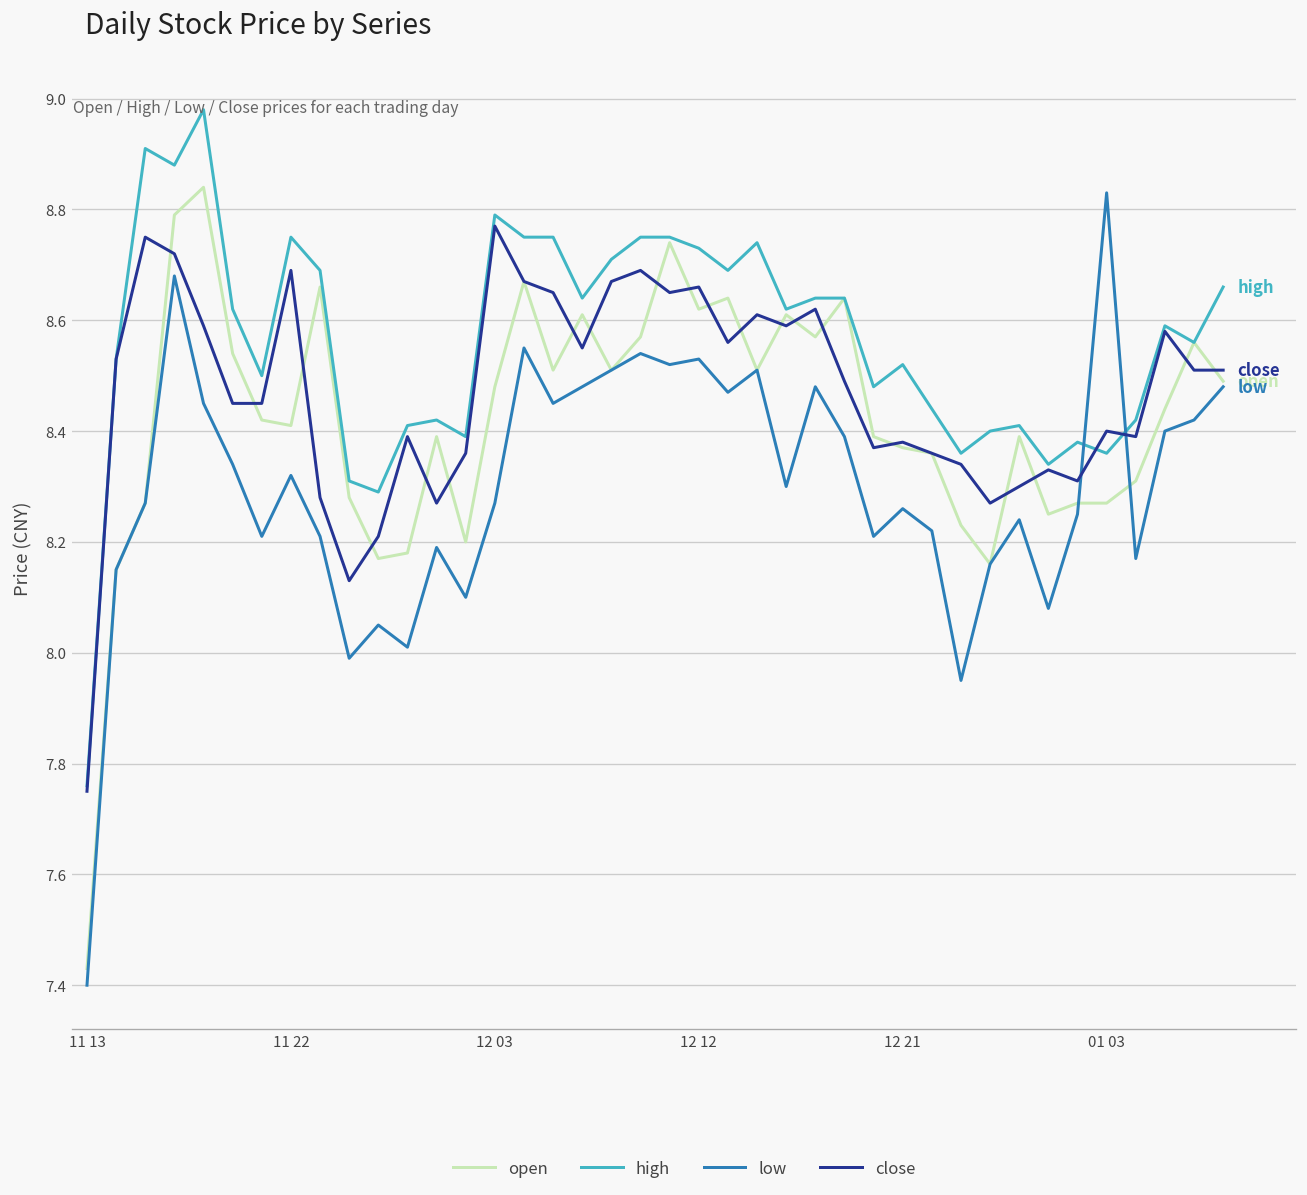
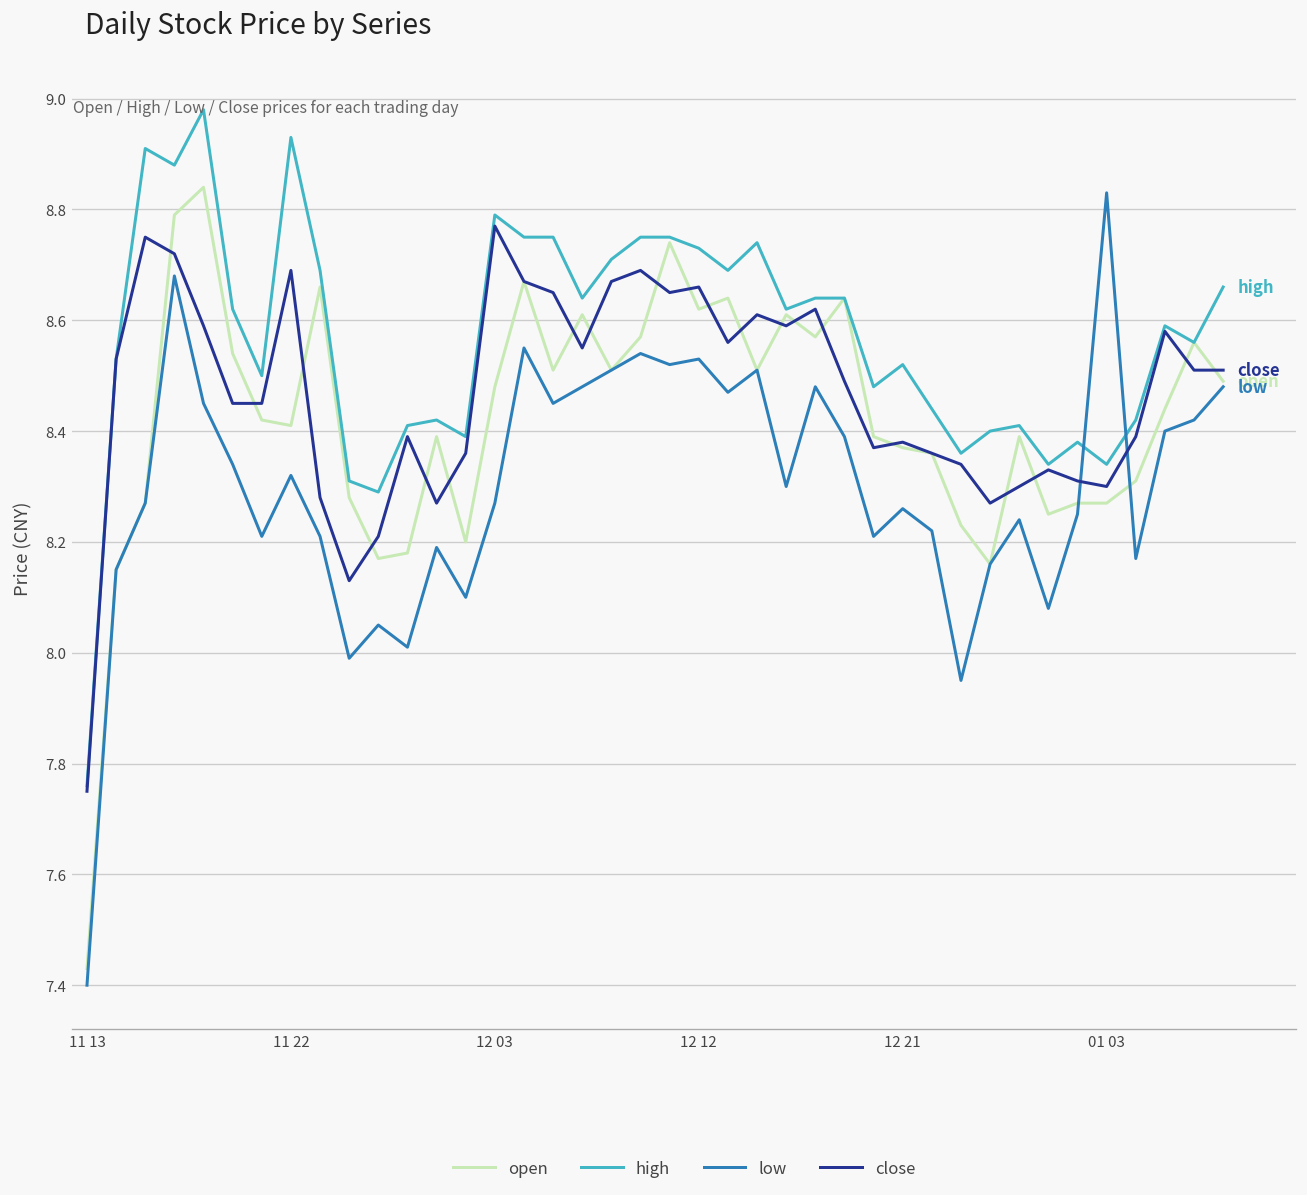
high, 11 22: 8.75 -> 8.93
high, 01 03: 8.36 -> 8.34
close, 01 03: 8.4 -> 8.3
